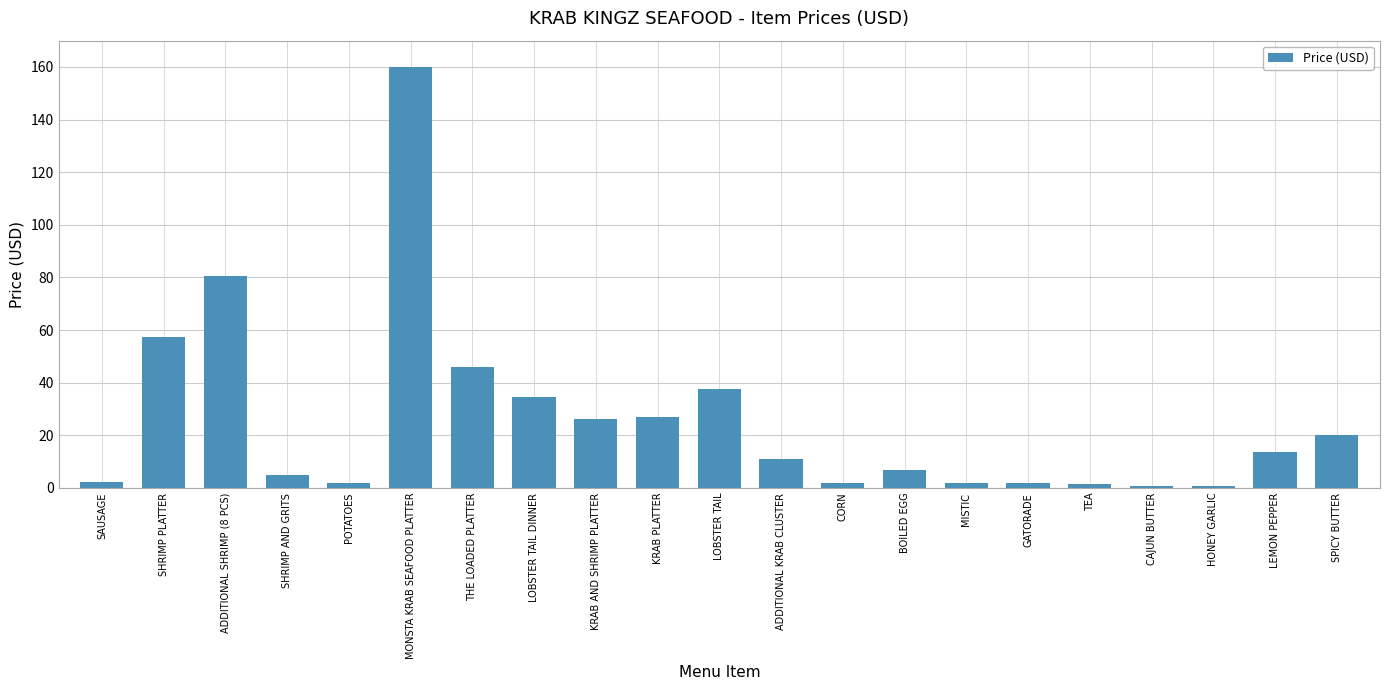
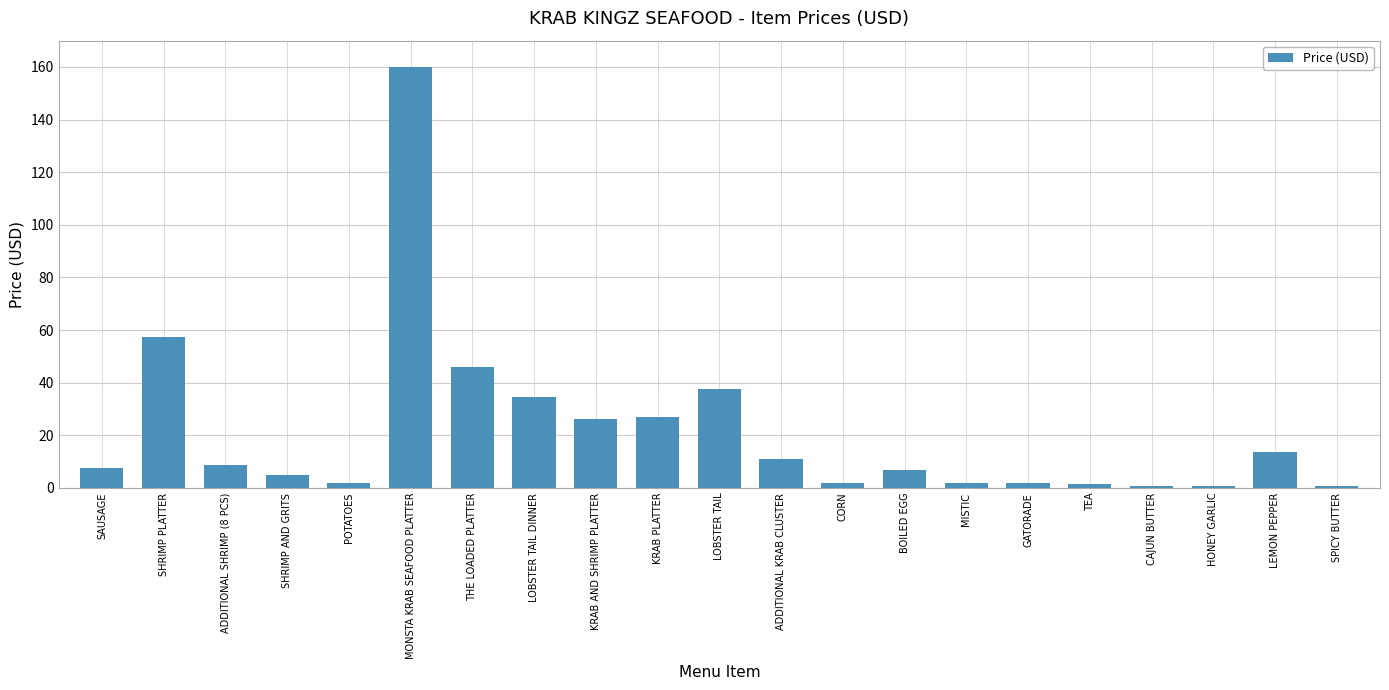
SAUSAGE: 2 -> 7
ADDITIONAL SHRIMP (8 PCS): 80 -> 9
SPICY BUTTER: 20 -> 1
